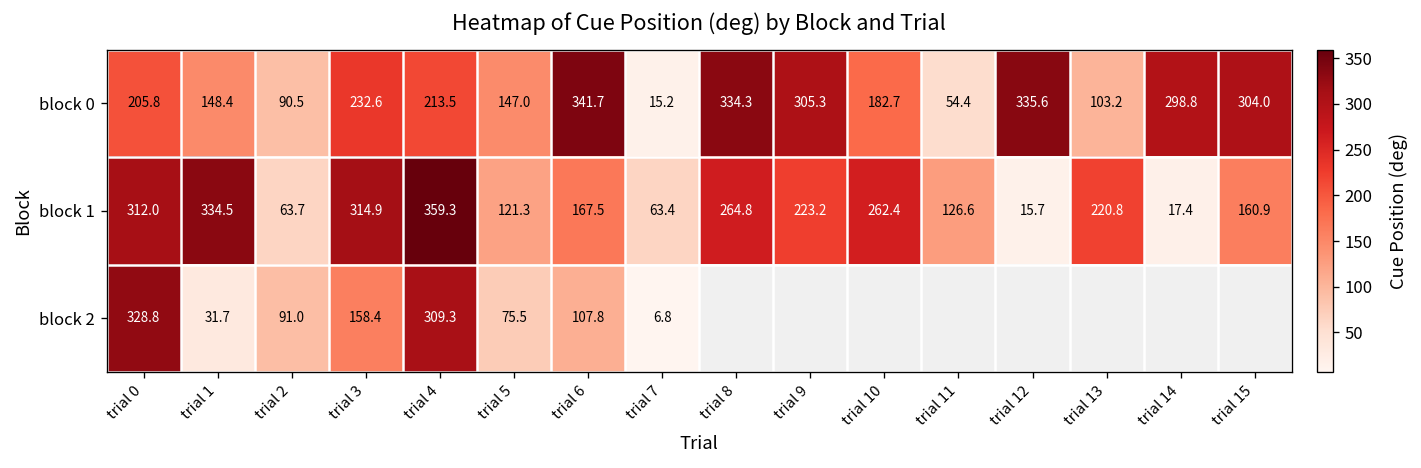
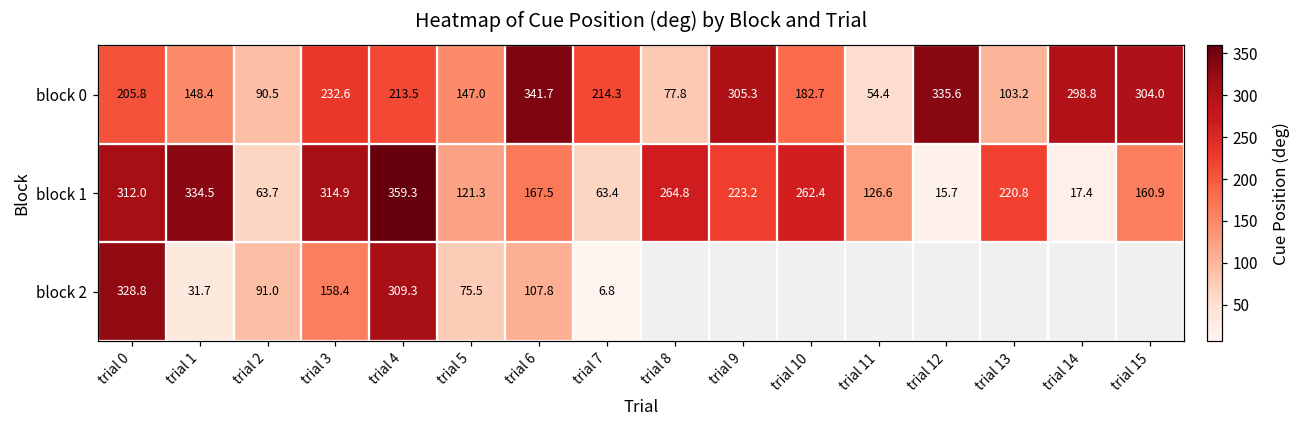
block 0, trial 7: 15.2 -> 214.3
block 0, trial 8: 334.3 -> 77.8
